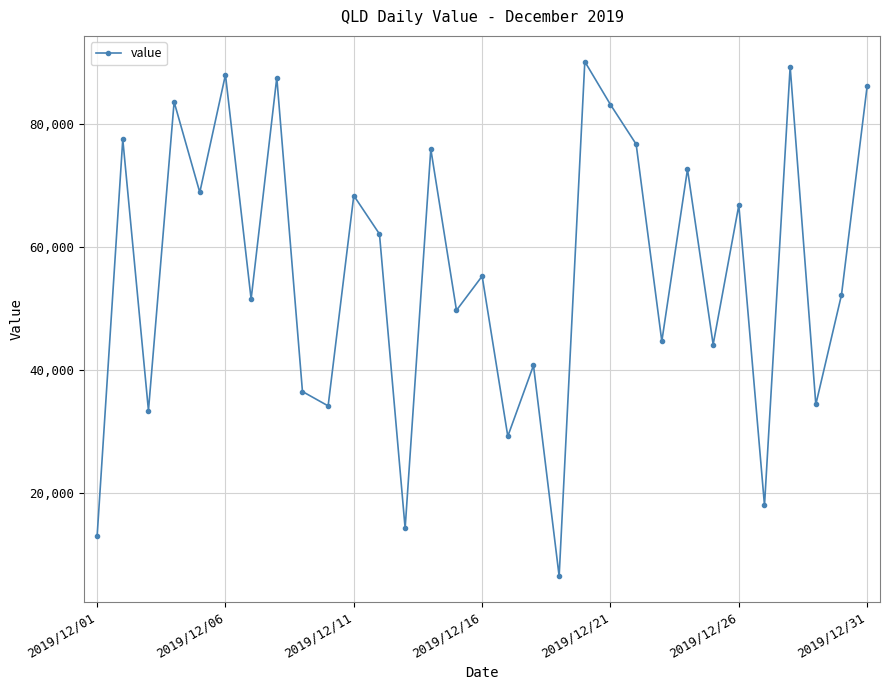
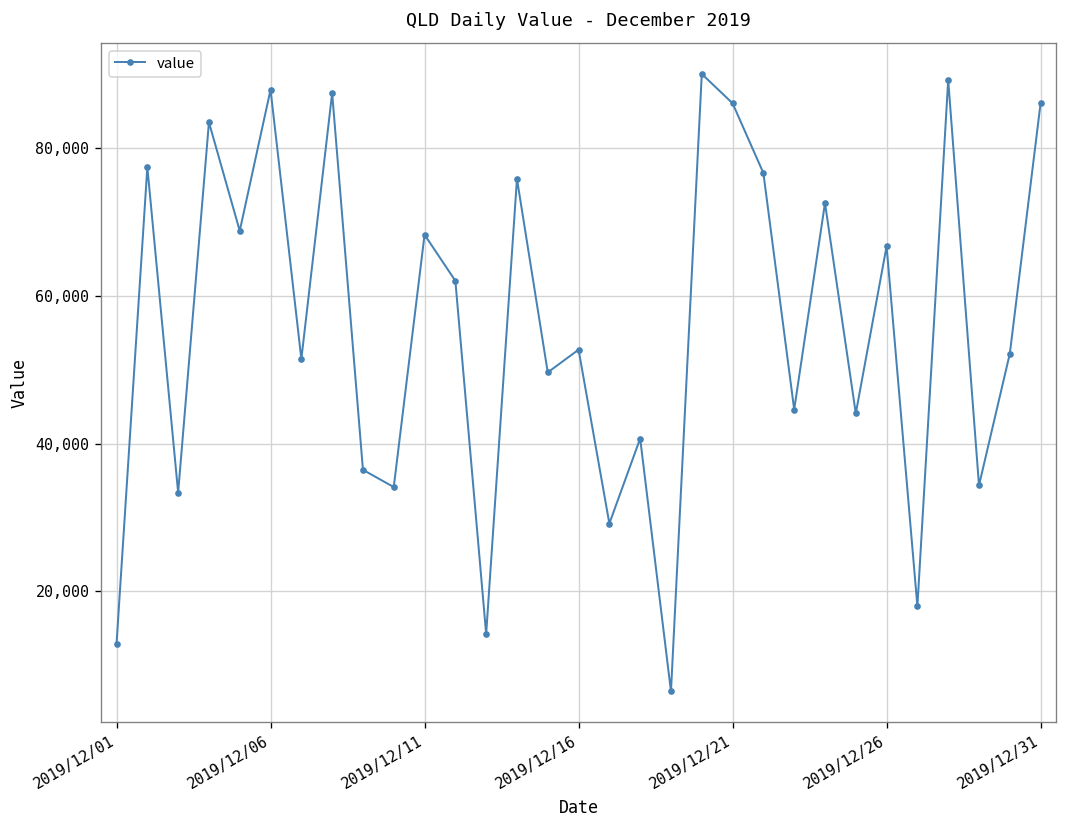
2019/12/16: 55,000 -> 53,000
2019/12/21: 83,000 -> 86,000
